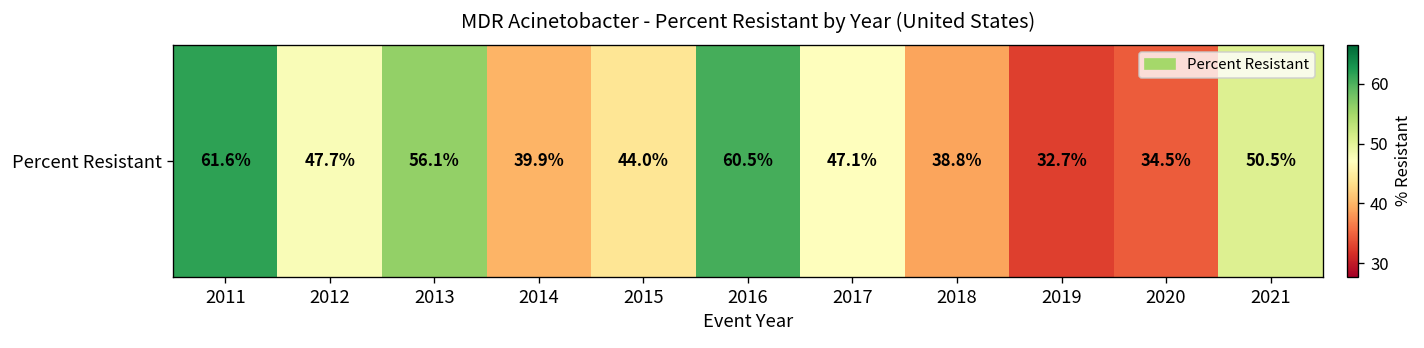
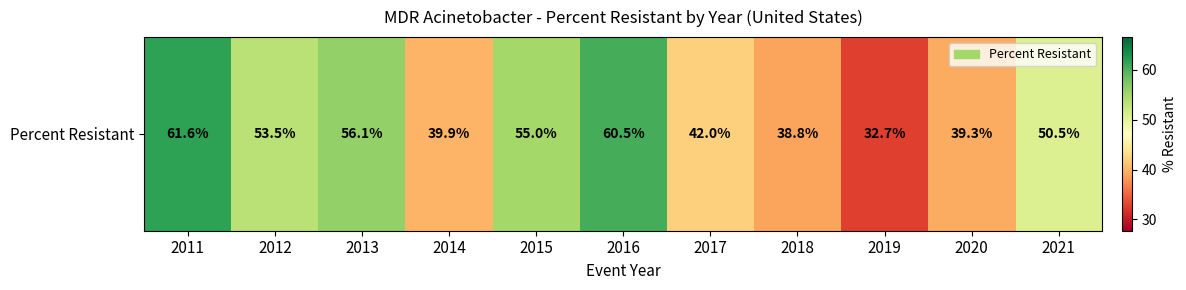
Percent Resistant, 2012: 47.7% -> 53.5%
Percent Resistant, 2015: 44.0% -> 55.0%
Percent Resistant, 2017: 47.1% -> 42.0%
Percent Resistant, 2020: 34.5% -> 39.3%
